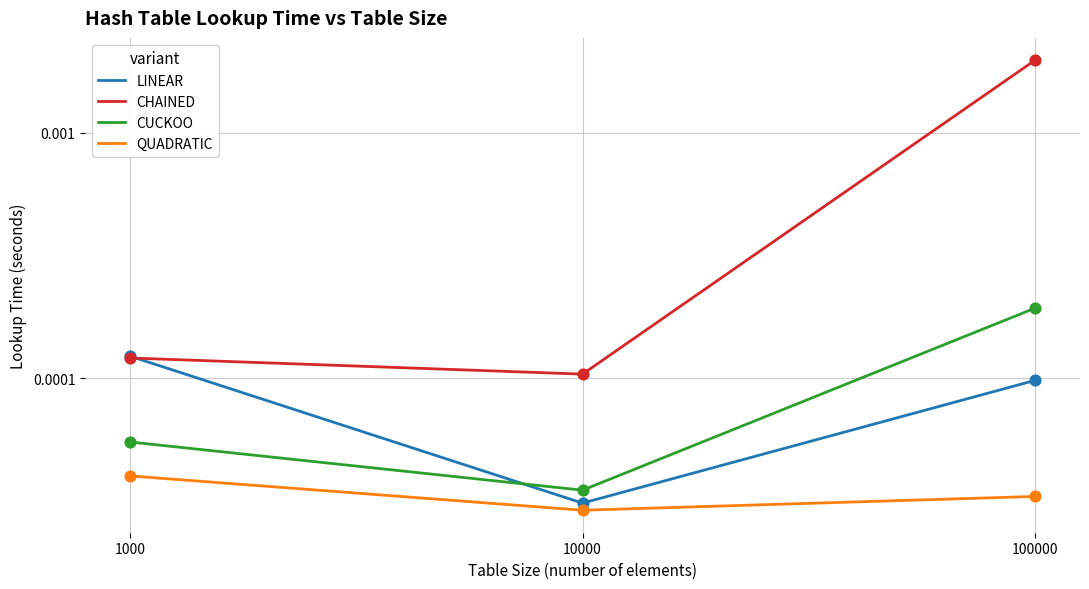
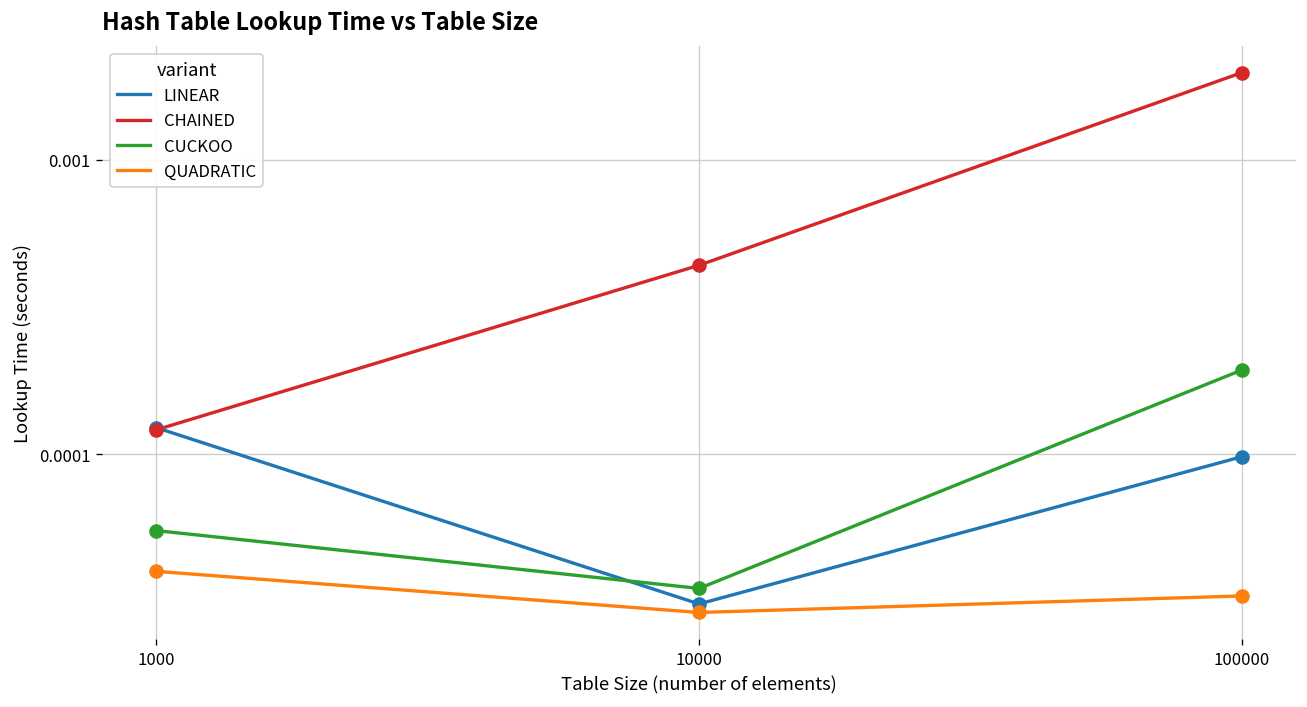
CHAINED, 10000: 0.000104 -> 0.00044
